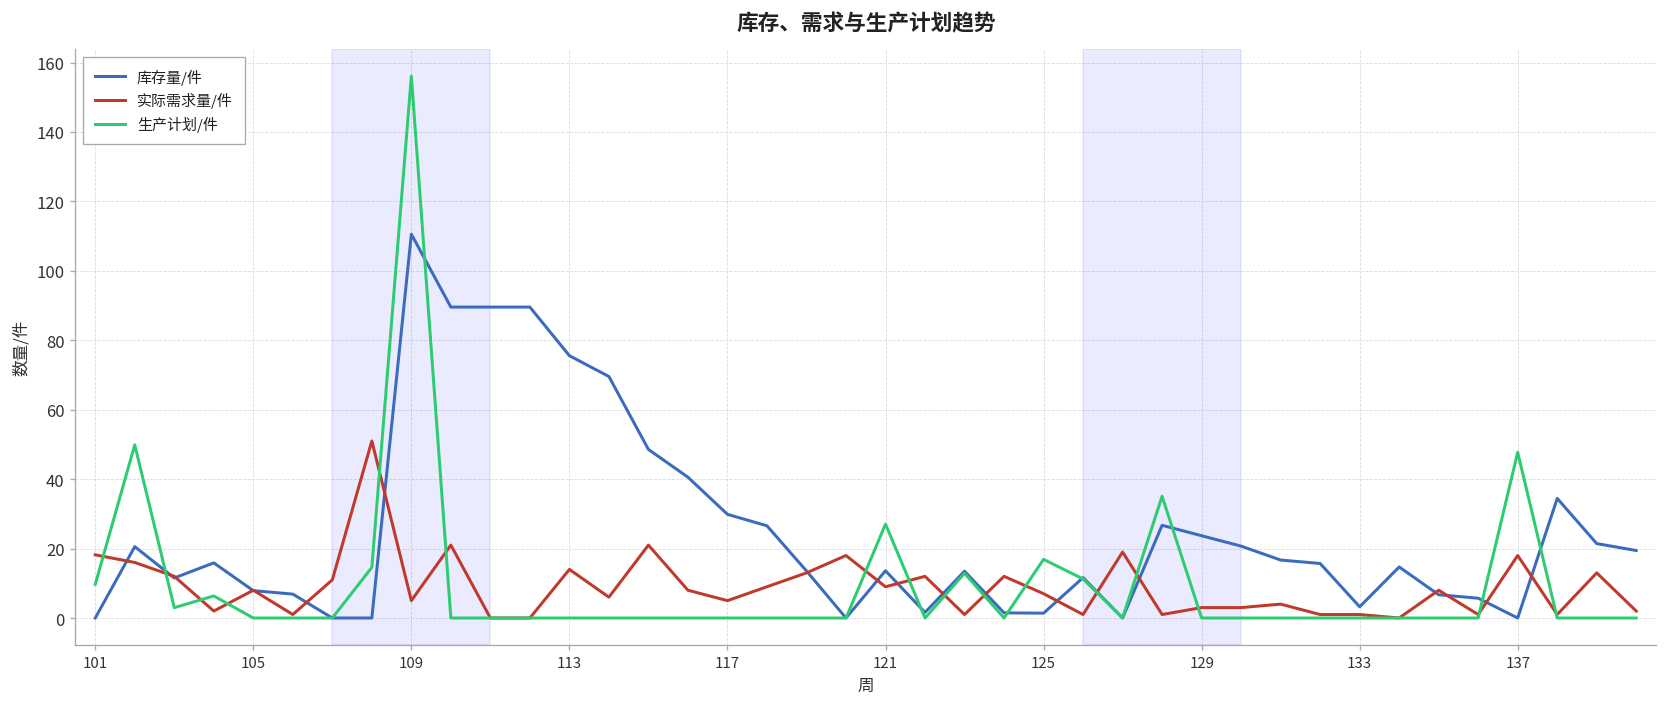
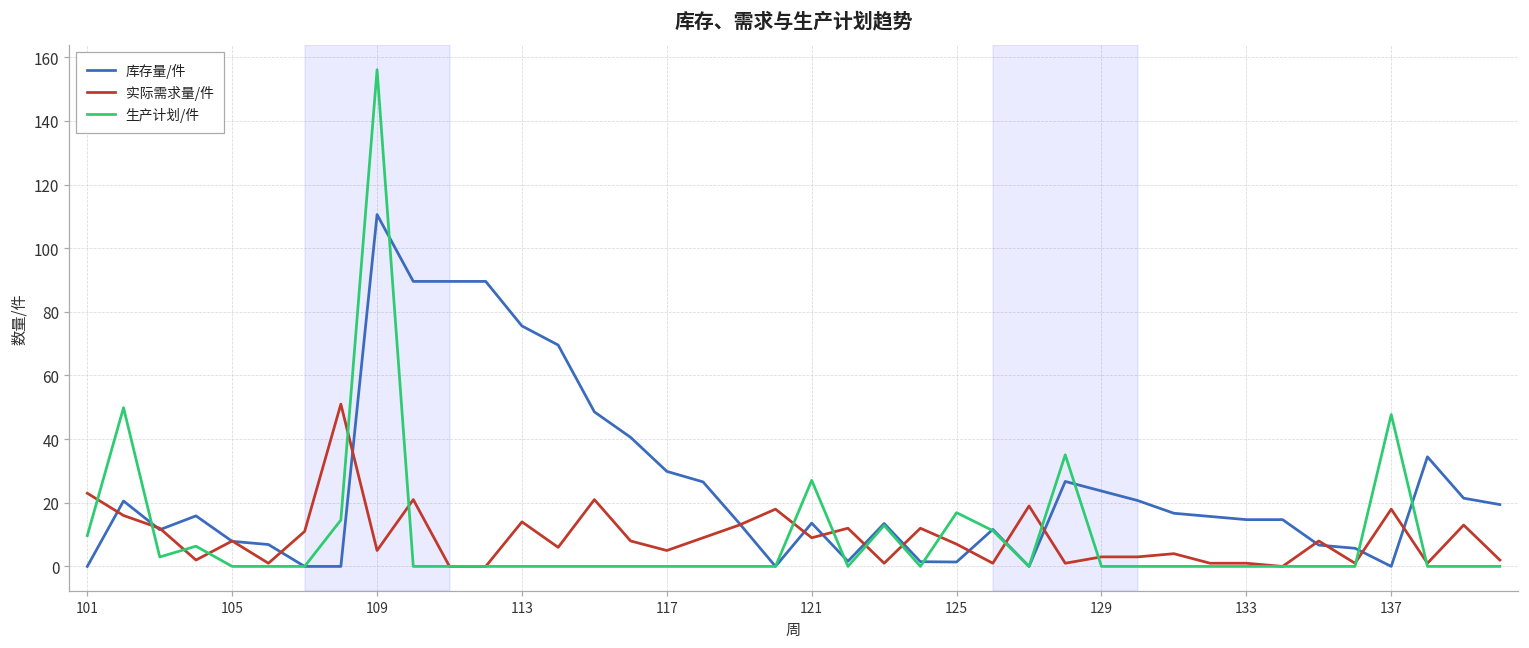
实际需求量/件, 101: 18 -> 23
库存量/件, 133: 3 -> 15
